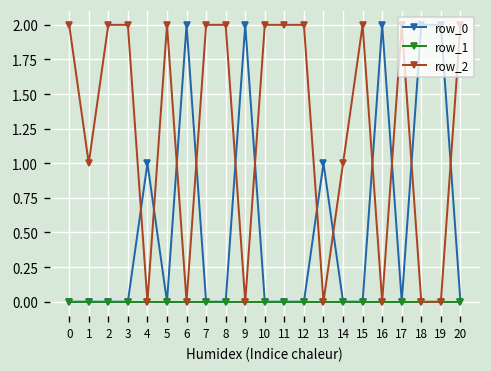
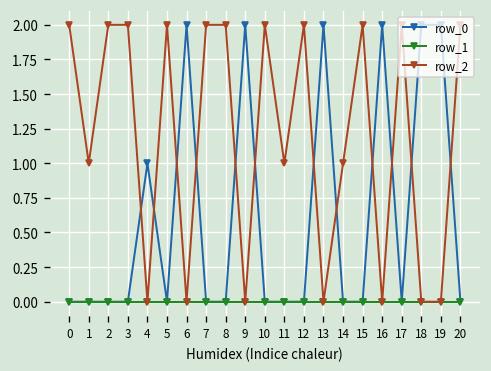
row_2, 11: 2 -> 1
row_0, 13: 1 -> 2
